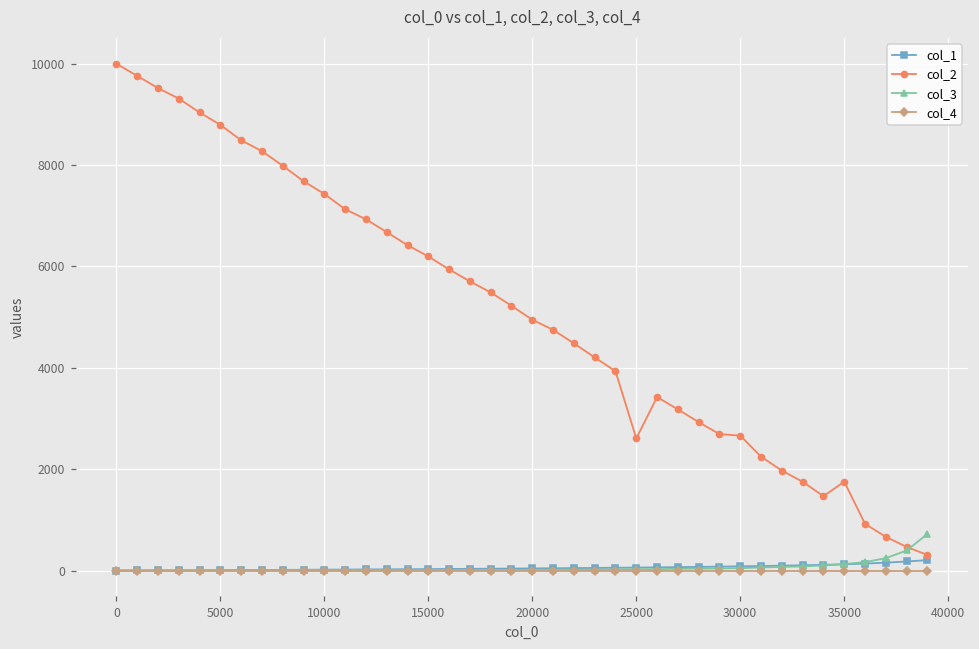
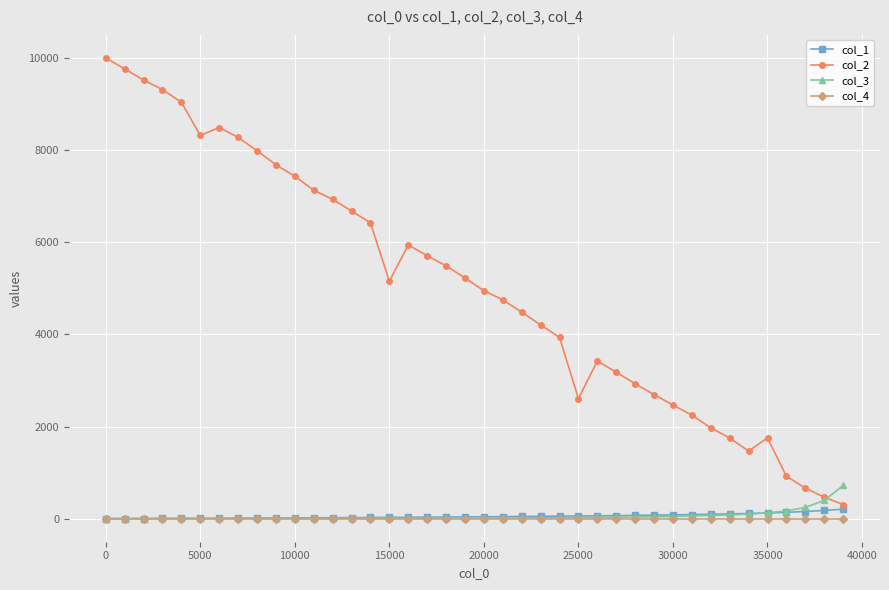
col_2, 5000: 8800 -> 8300
col_2, 15000: 6200 -> 5200
col_2, 30000: 2700 -> 2500
